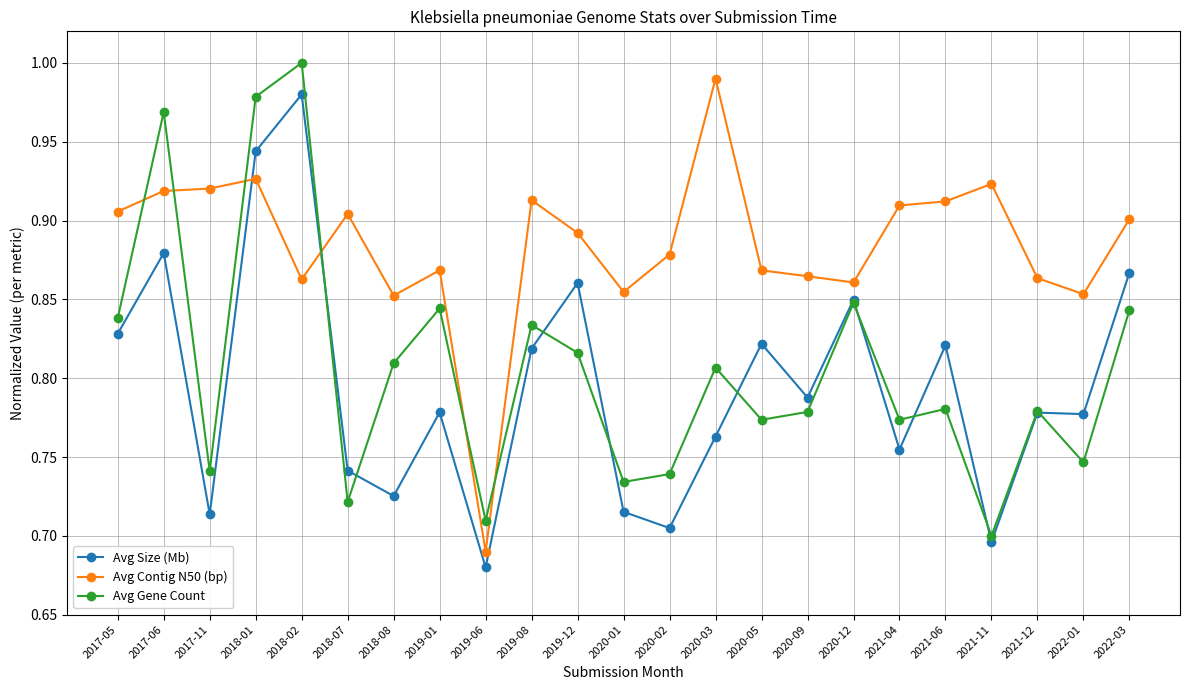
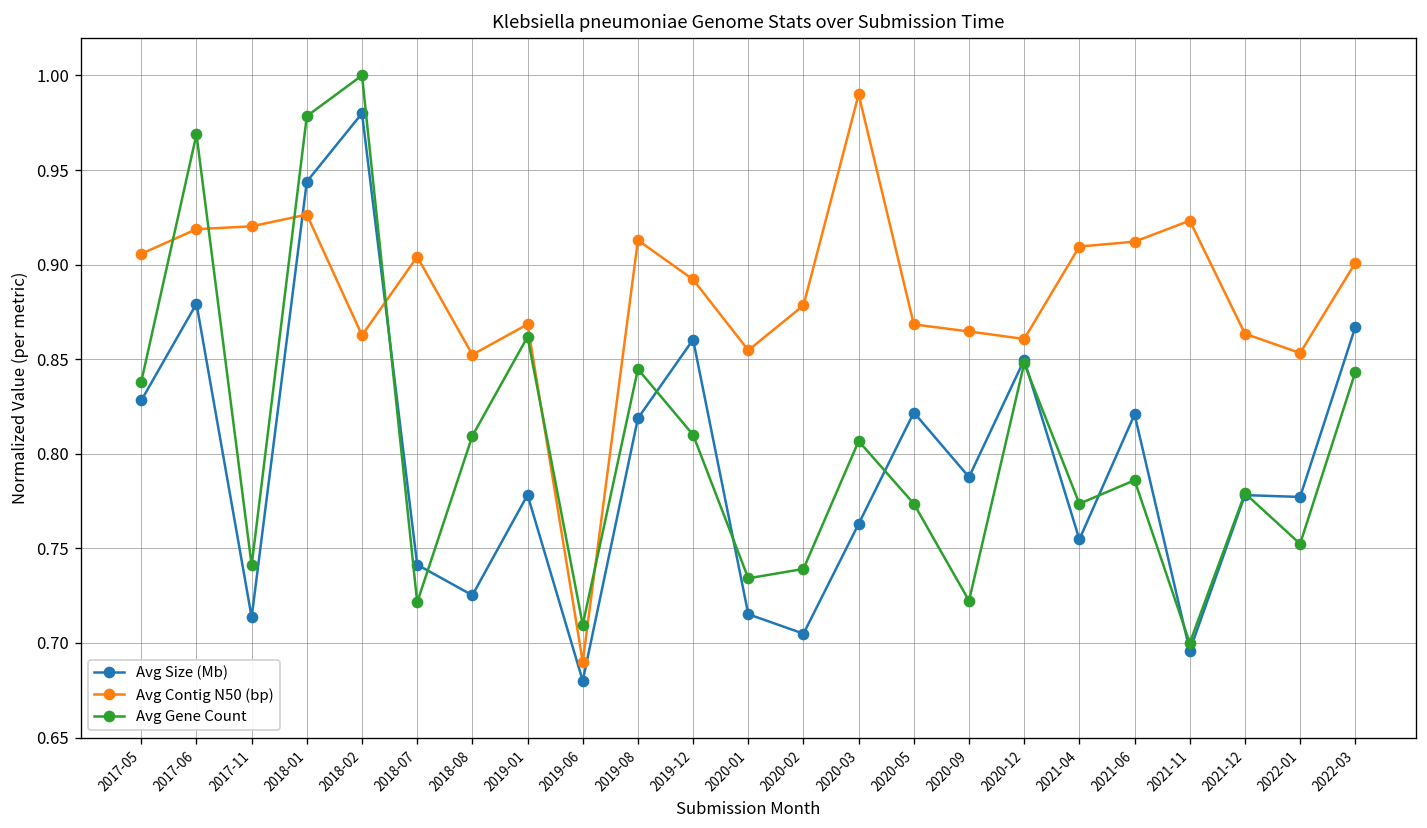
Avg Gene Count, 2019-01: 0.844 -> 0.862
Avg Gene Count, 2019-08: 0.834 -> 0.845
Avg Gene Count, 2019-12: 0.816 -> 0.810
Avg Gene Count, 2020-09: 0.779 -> 0.722
Avg Gene Count, 2021-06: 0.781 -> 0.786
Avg Gene Count, 2022-01: 0.747 -> 0.752
